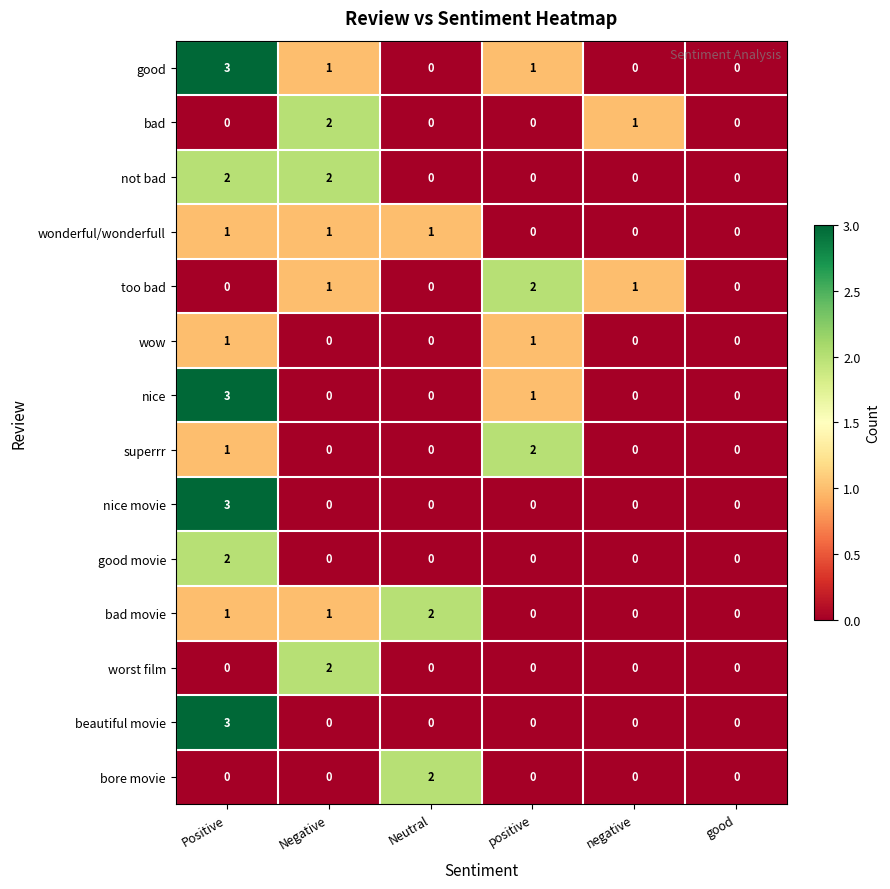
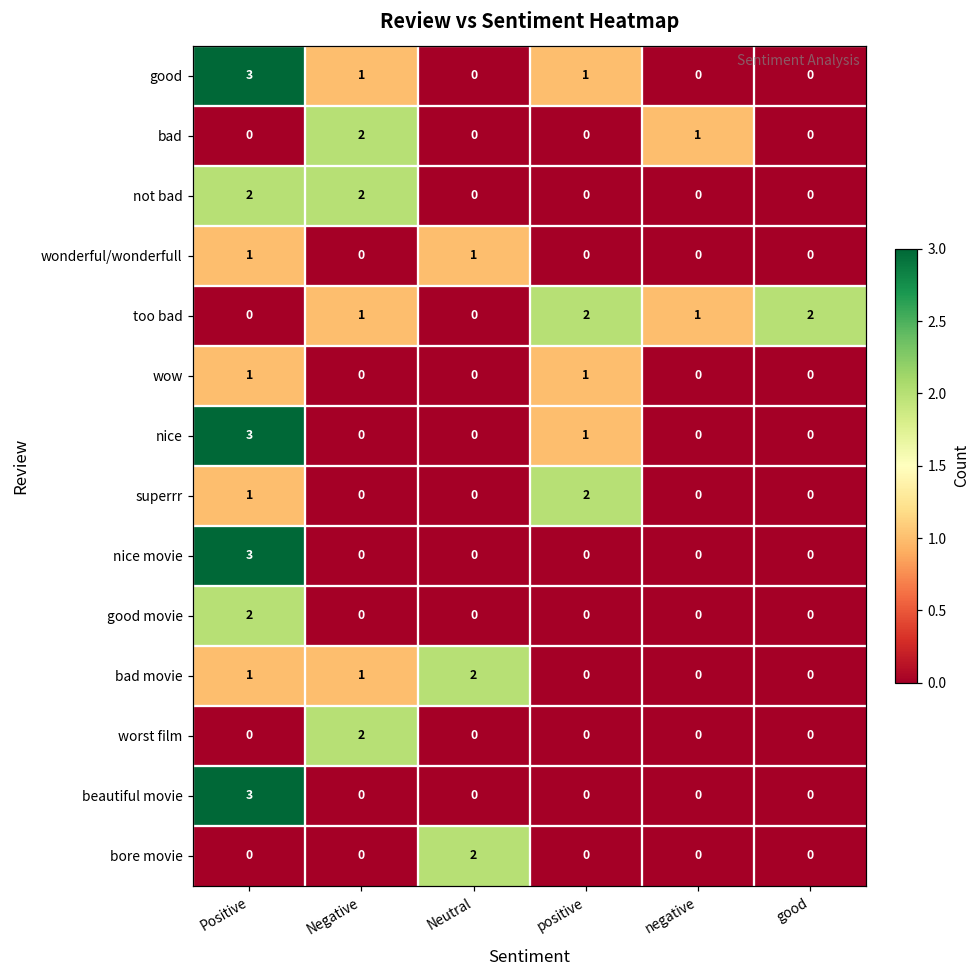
wonderful/wonderfull, Negative: 1 -> 0
too bad, good: 0 -> 2
